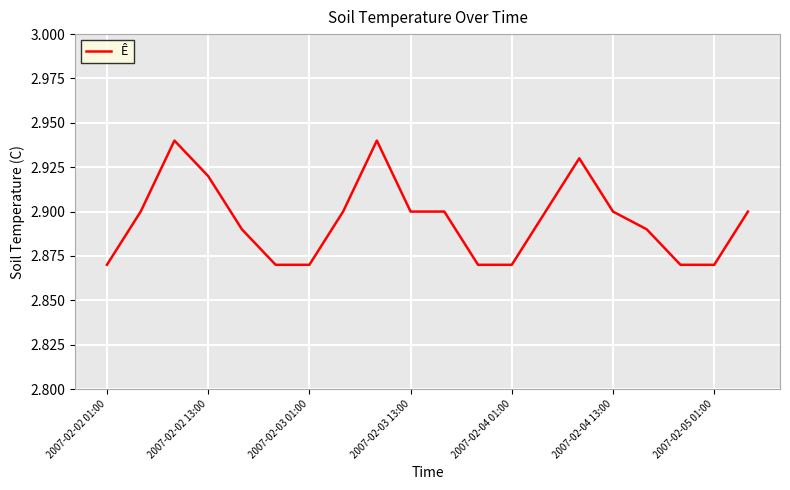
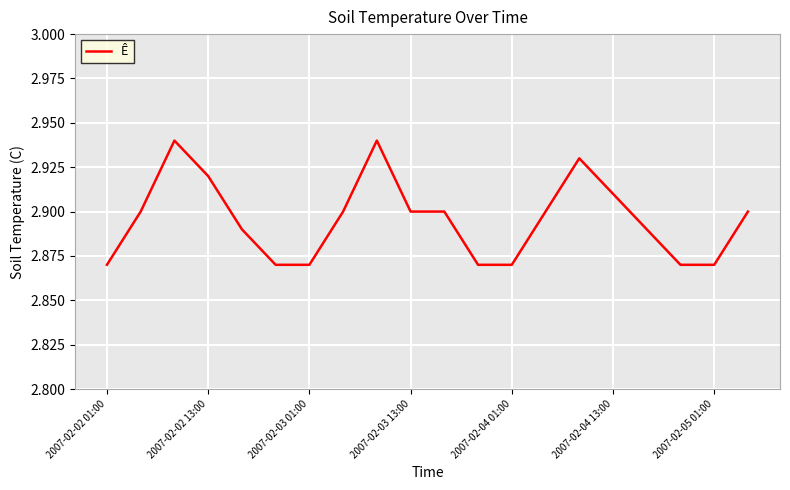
2007-02-04 13:00: 2.90 -> 2.91
